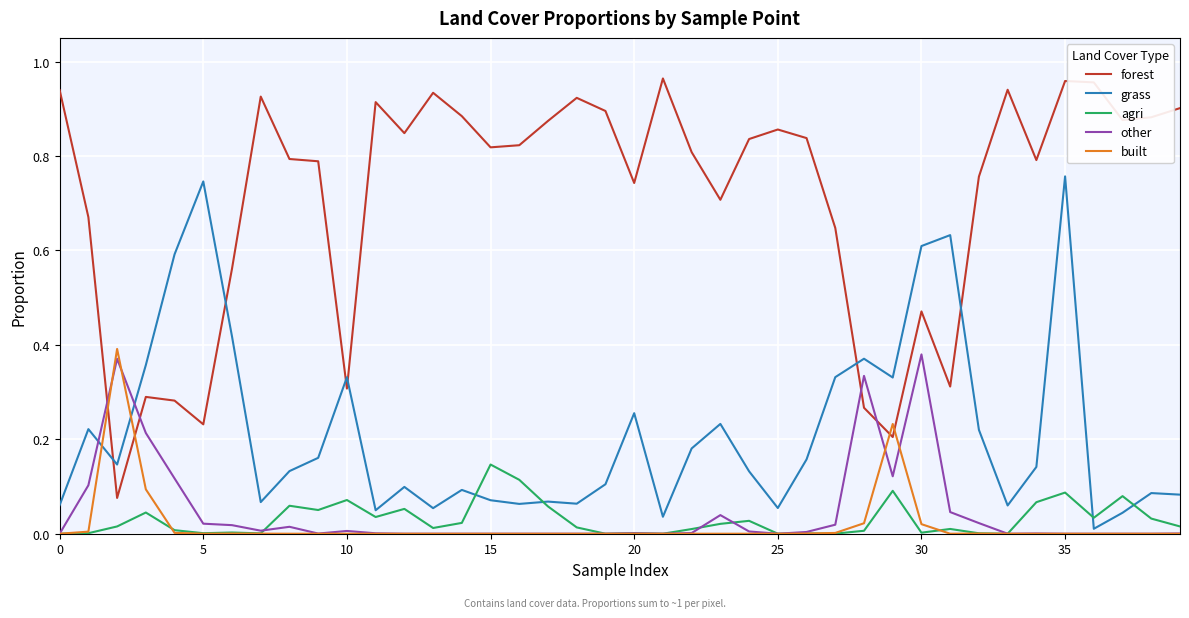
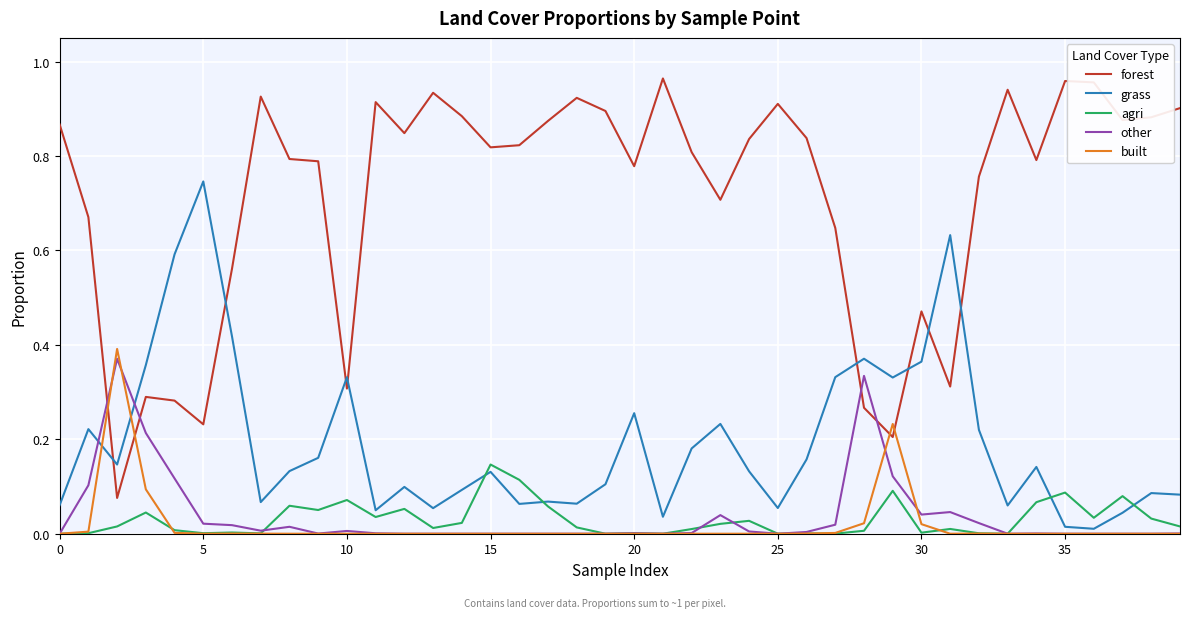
forest, 0: 0.94 -> 0.87
grass, 15: 0.07 -> 0.13
forest, 20: 0.74 -> 0.78
forest, 25: 0.86 -> 0.91
grass, 30: 0.61 -> 0.36
other, 30: 0.38 -> 0.04
grass, 35: 0.76 -> 0.01
